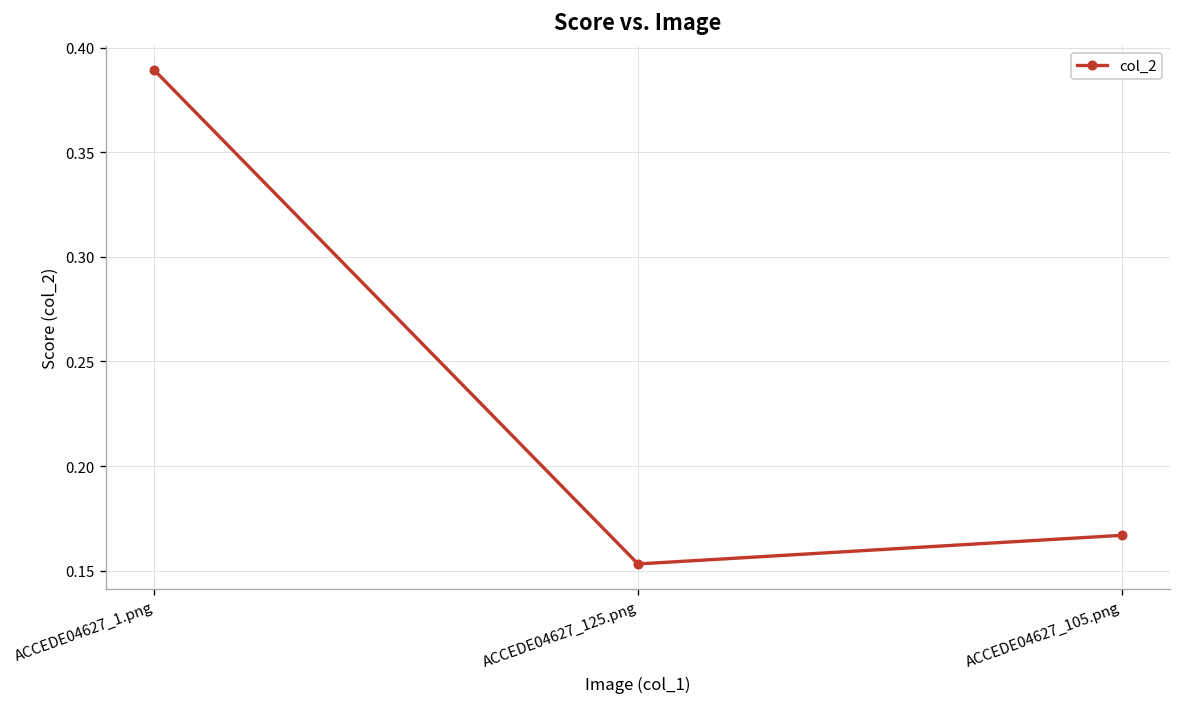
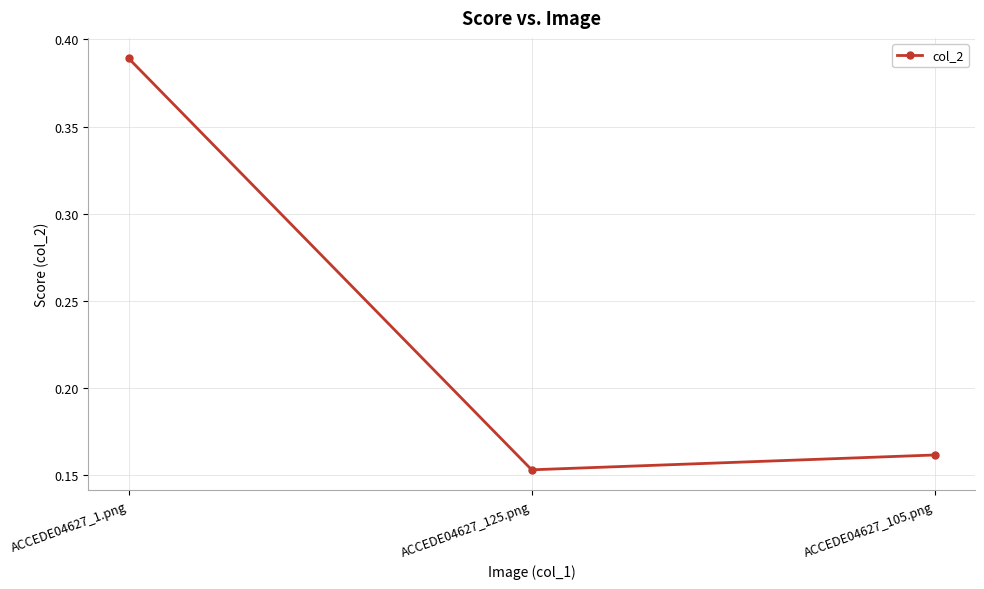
ACCEDE04627_105.png: 0.167 -> 0.162
